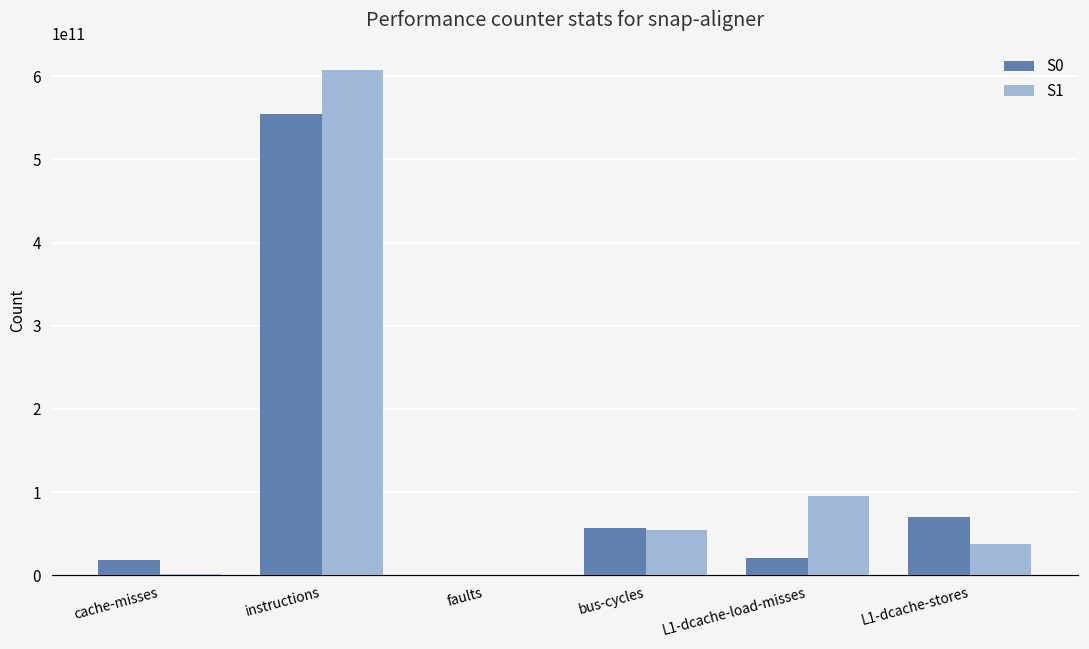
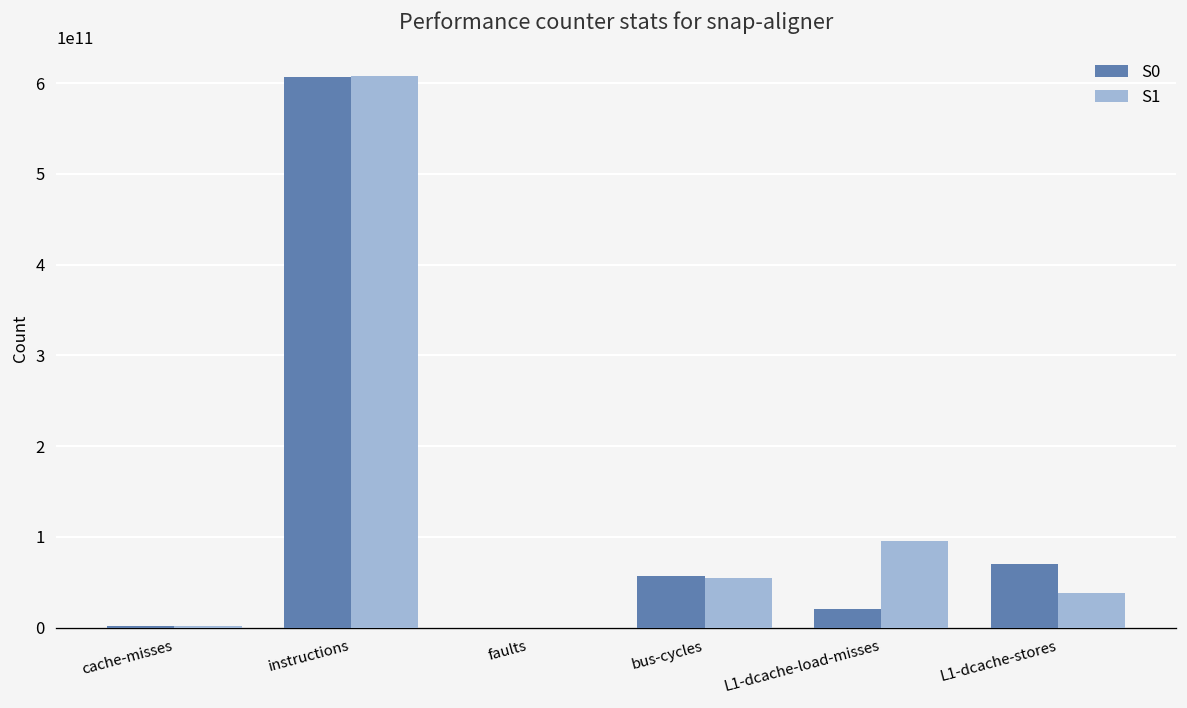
S0, cache-misses: 20000000000 -> 0
S0, instructions: 550000000000 -> 610000000000
